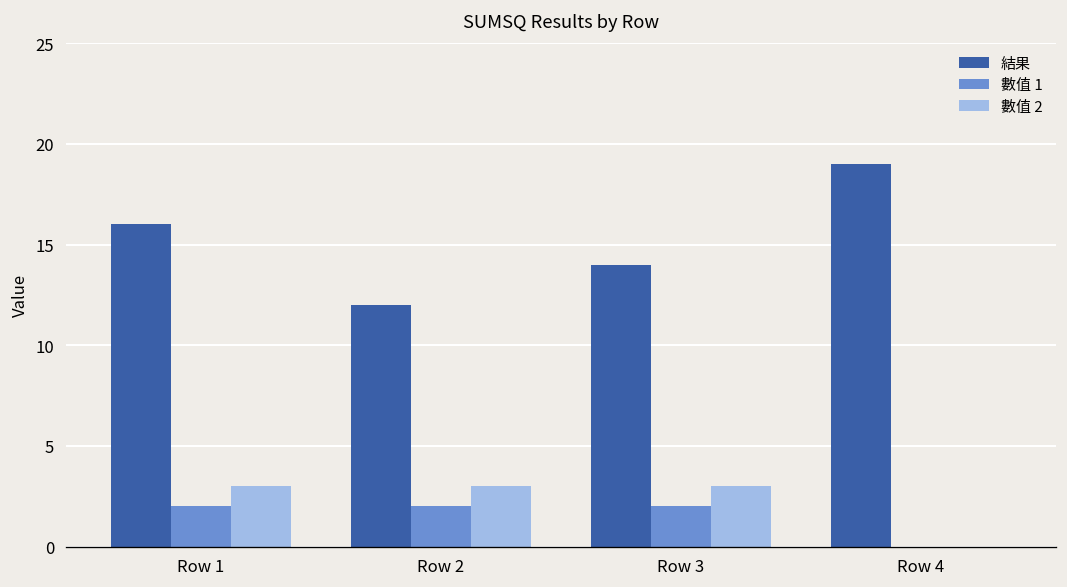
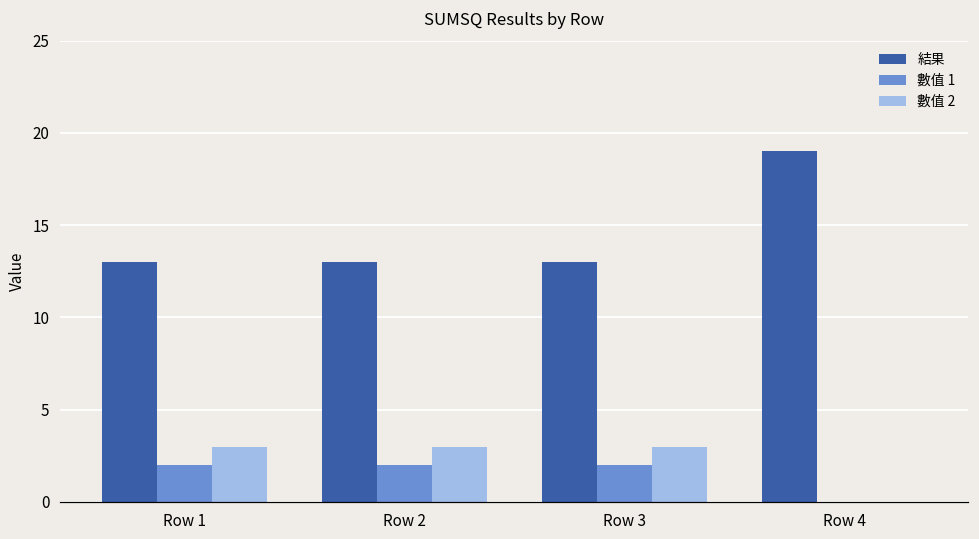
結果, Row 1: 16 -> 13
結果, Row 2: 12 -> 13
結果, Row 3: 14 -> 13
